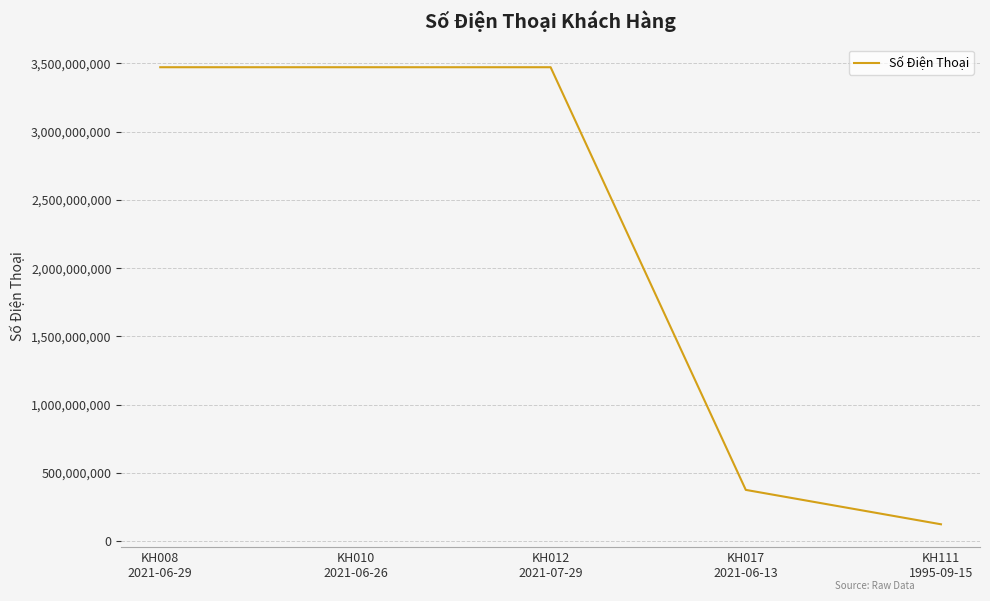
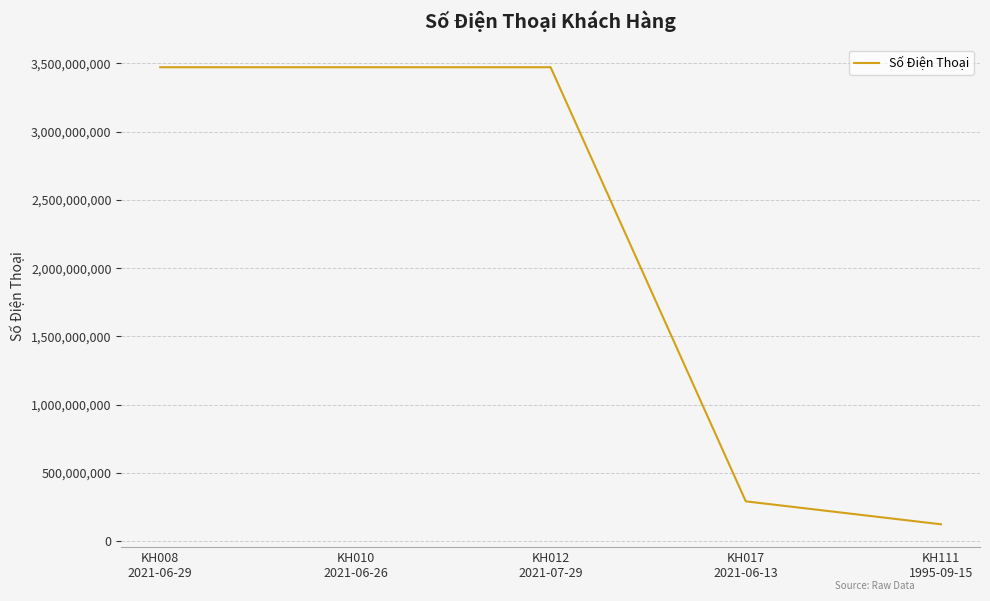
KH017 2021-06-13: 380,000,000 -> 290,000,000
